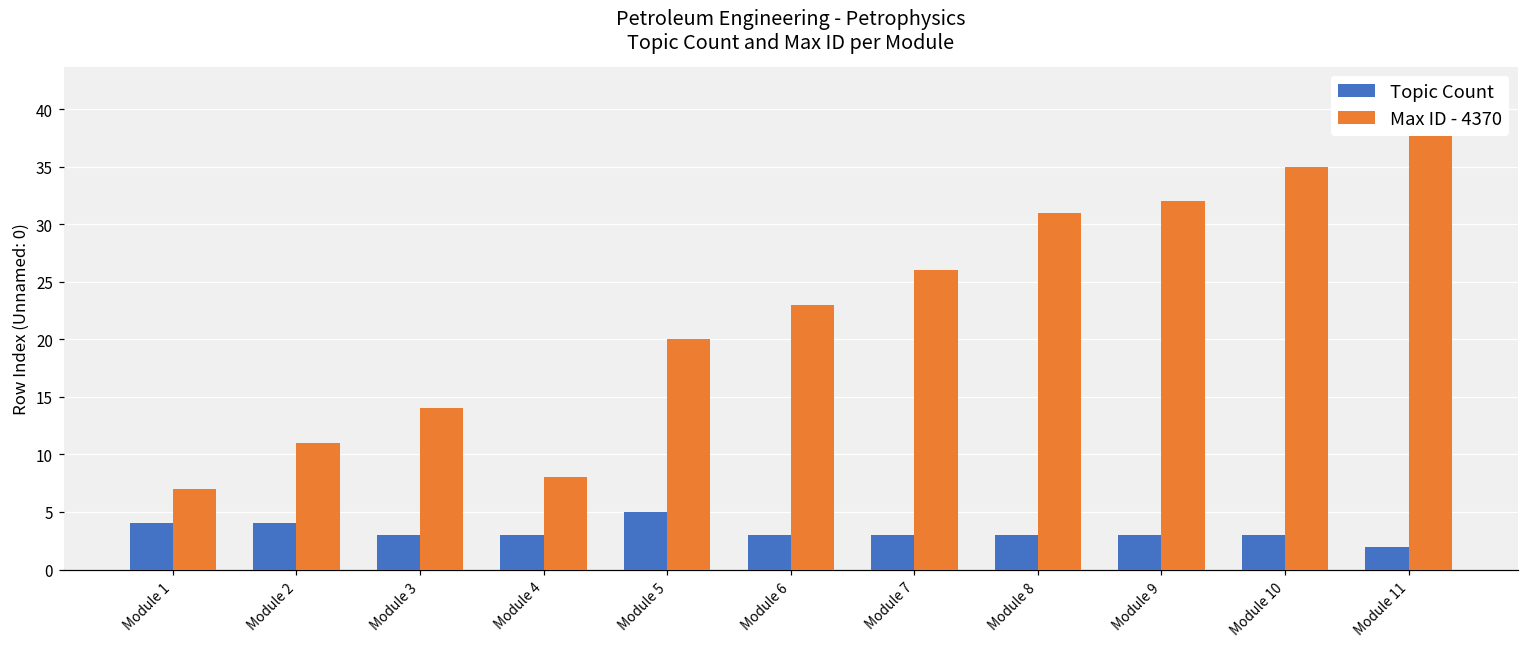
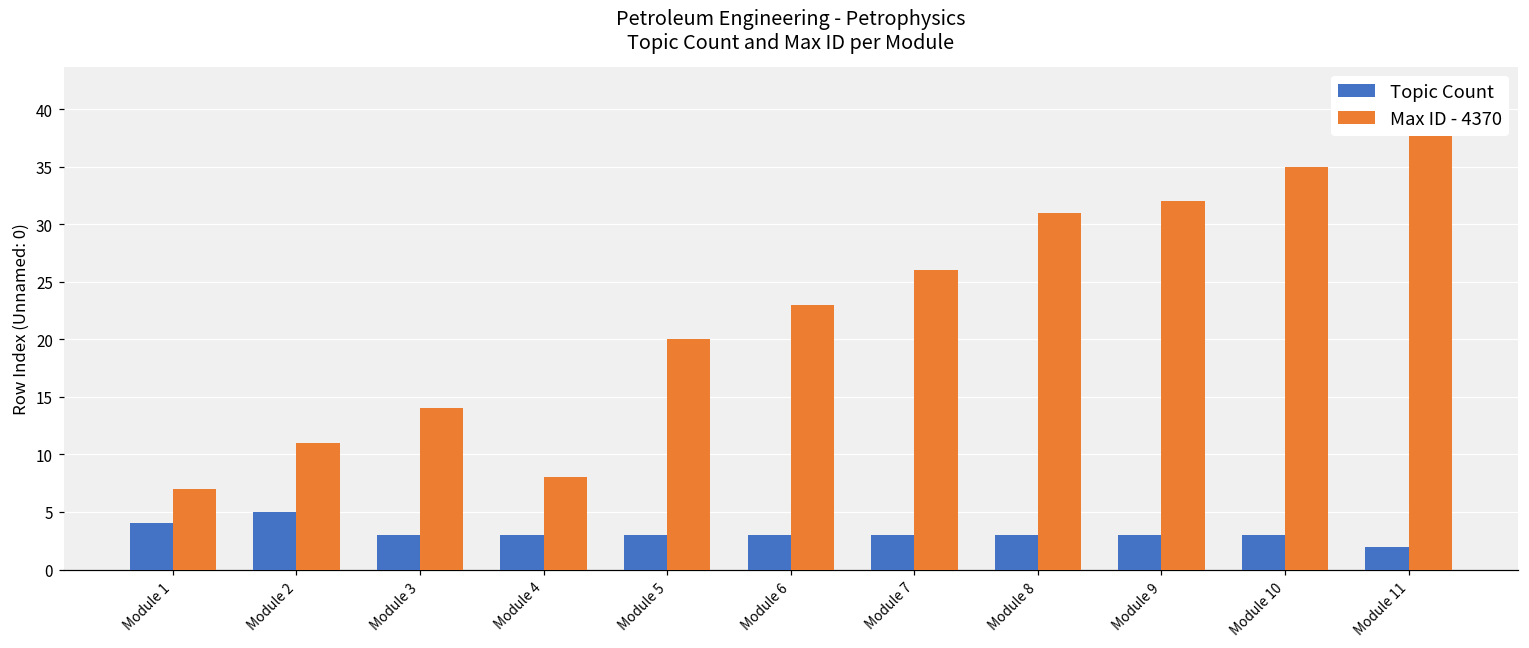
Topic Count, Module 2: 4 -> 5
Topic Count, Module 5: 5 -> 3
